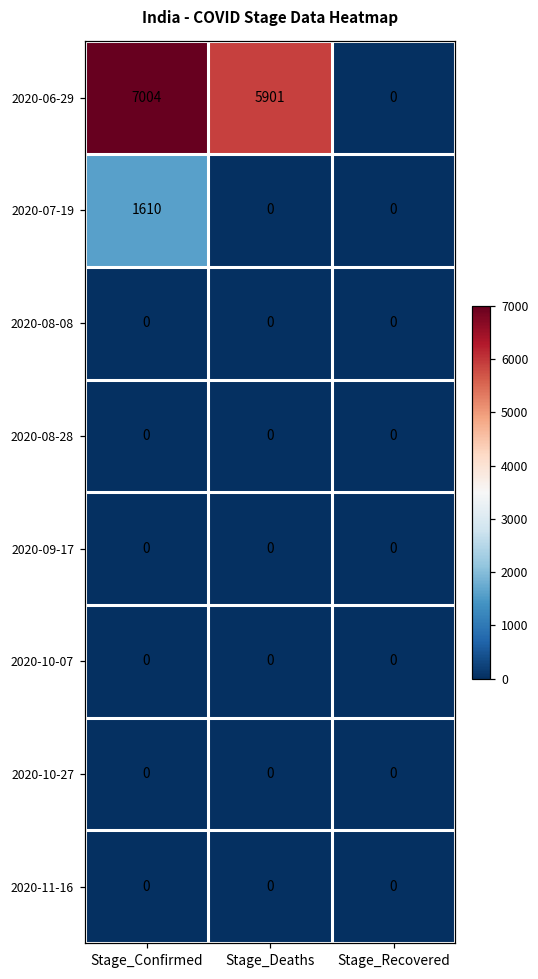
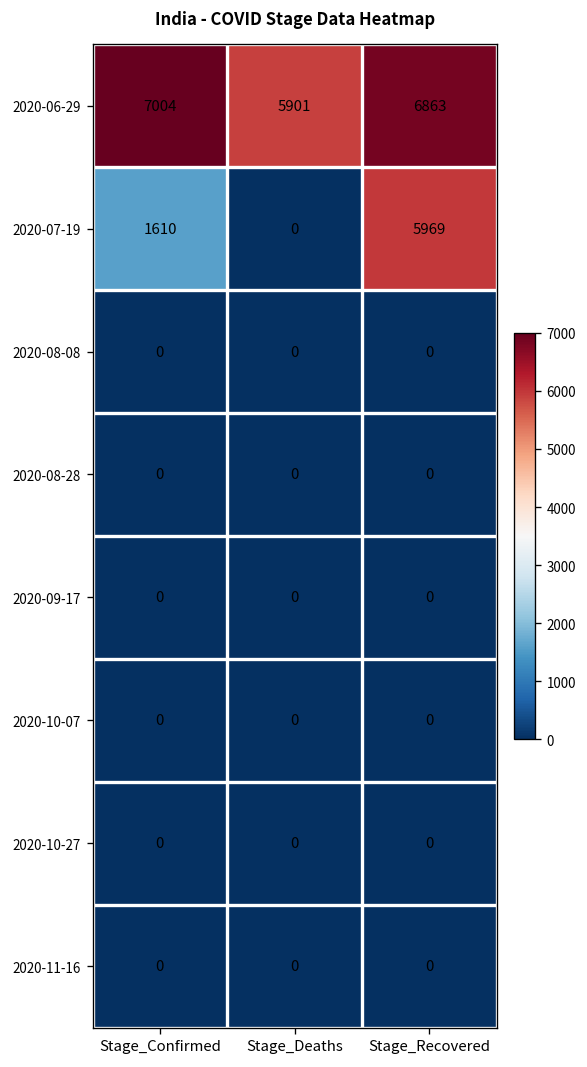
2020-06-29, Stage_Recovered: 0 -> 6863
2020-07-19, Stage_Recovered: 0 -> 5969
